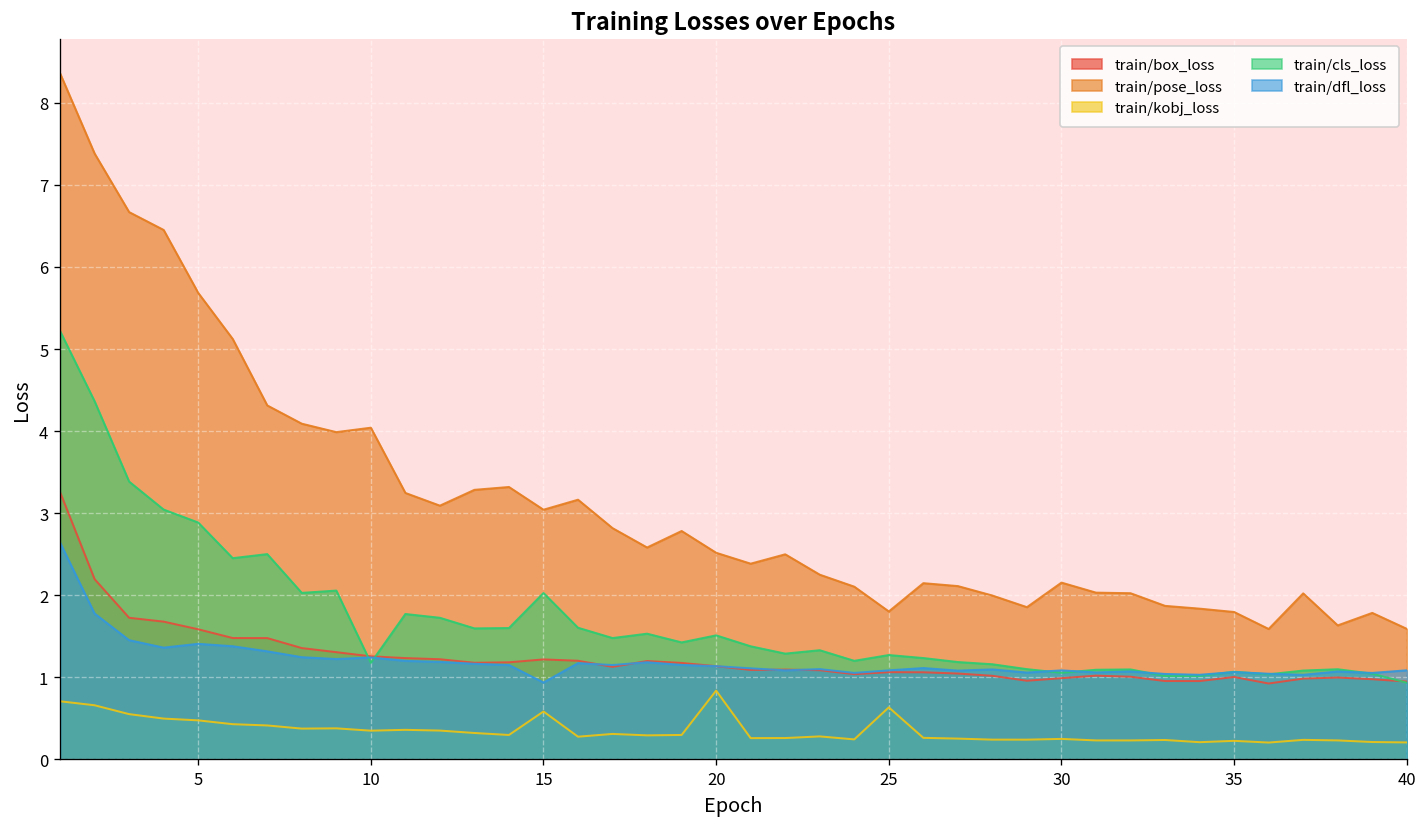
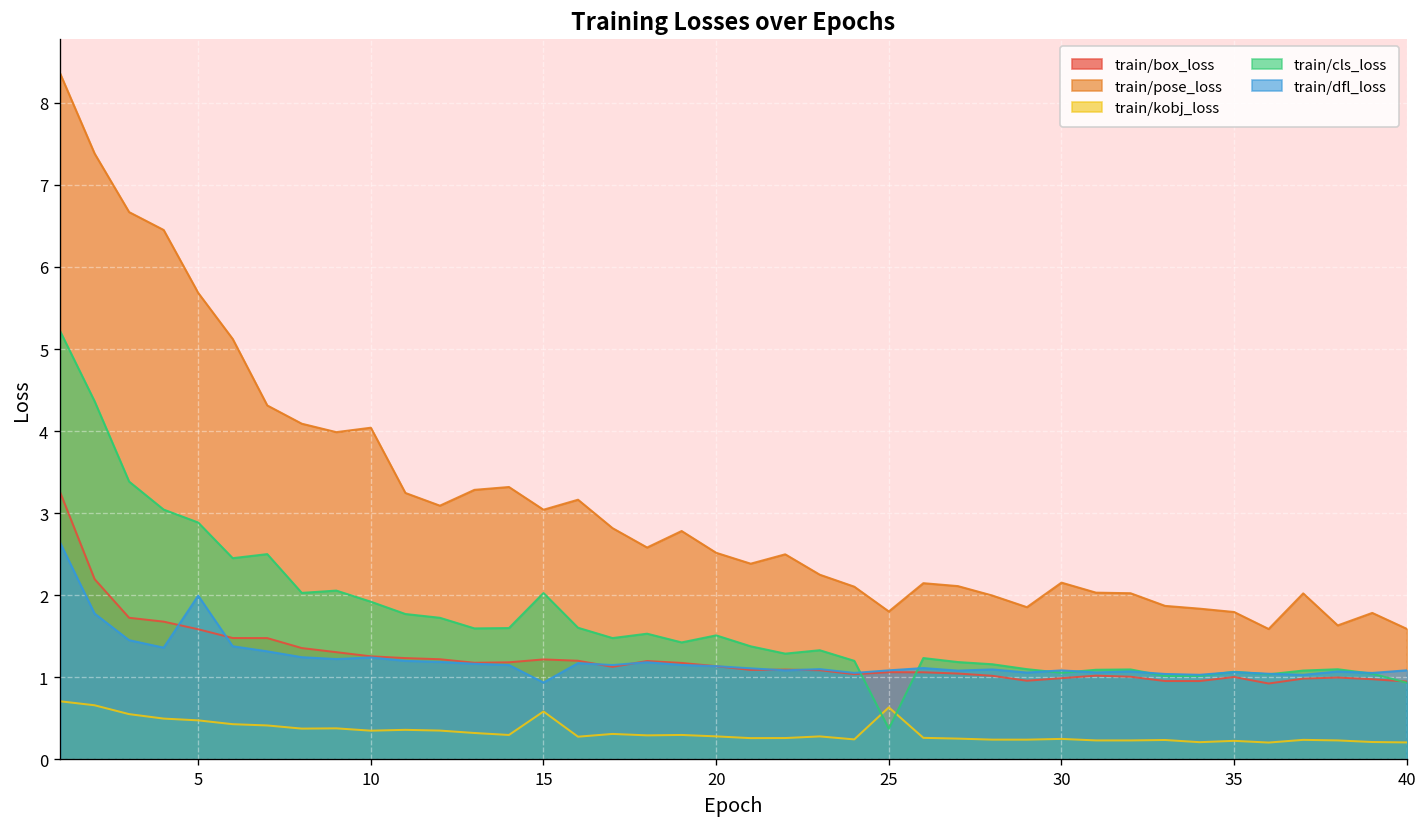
train/dfl_loss, 5: 1.4 -> 2.0
train/cls_loss, 10: 1.2 -> 1.9
train/kobj_loss, 20: 0.8 -> 0.3
train/cls_loss, 25: 1.3 -> 0.4
